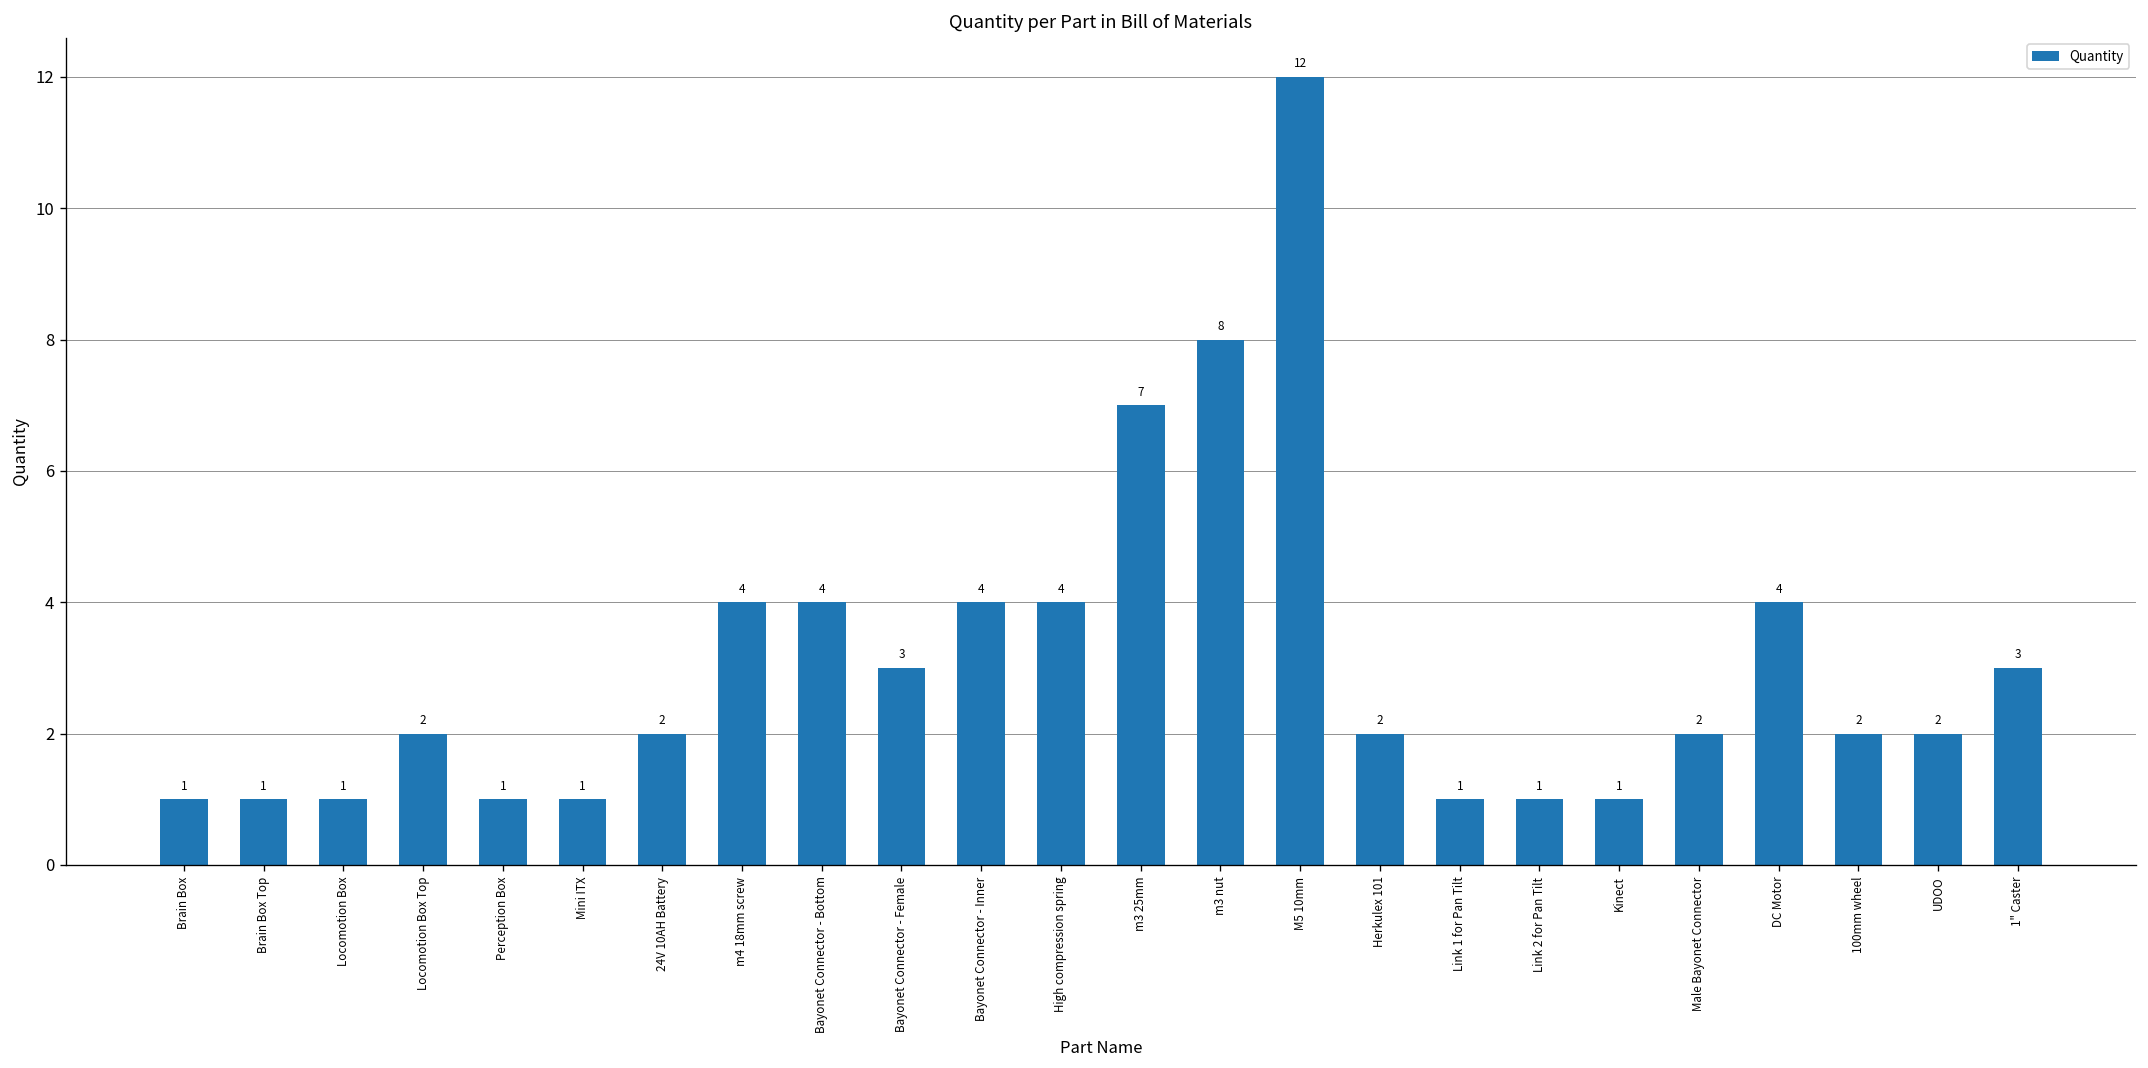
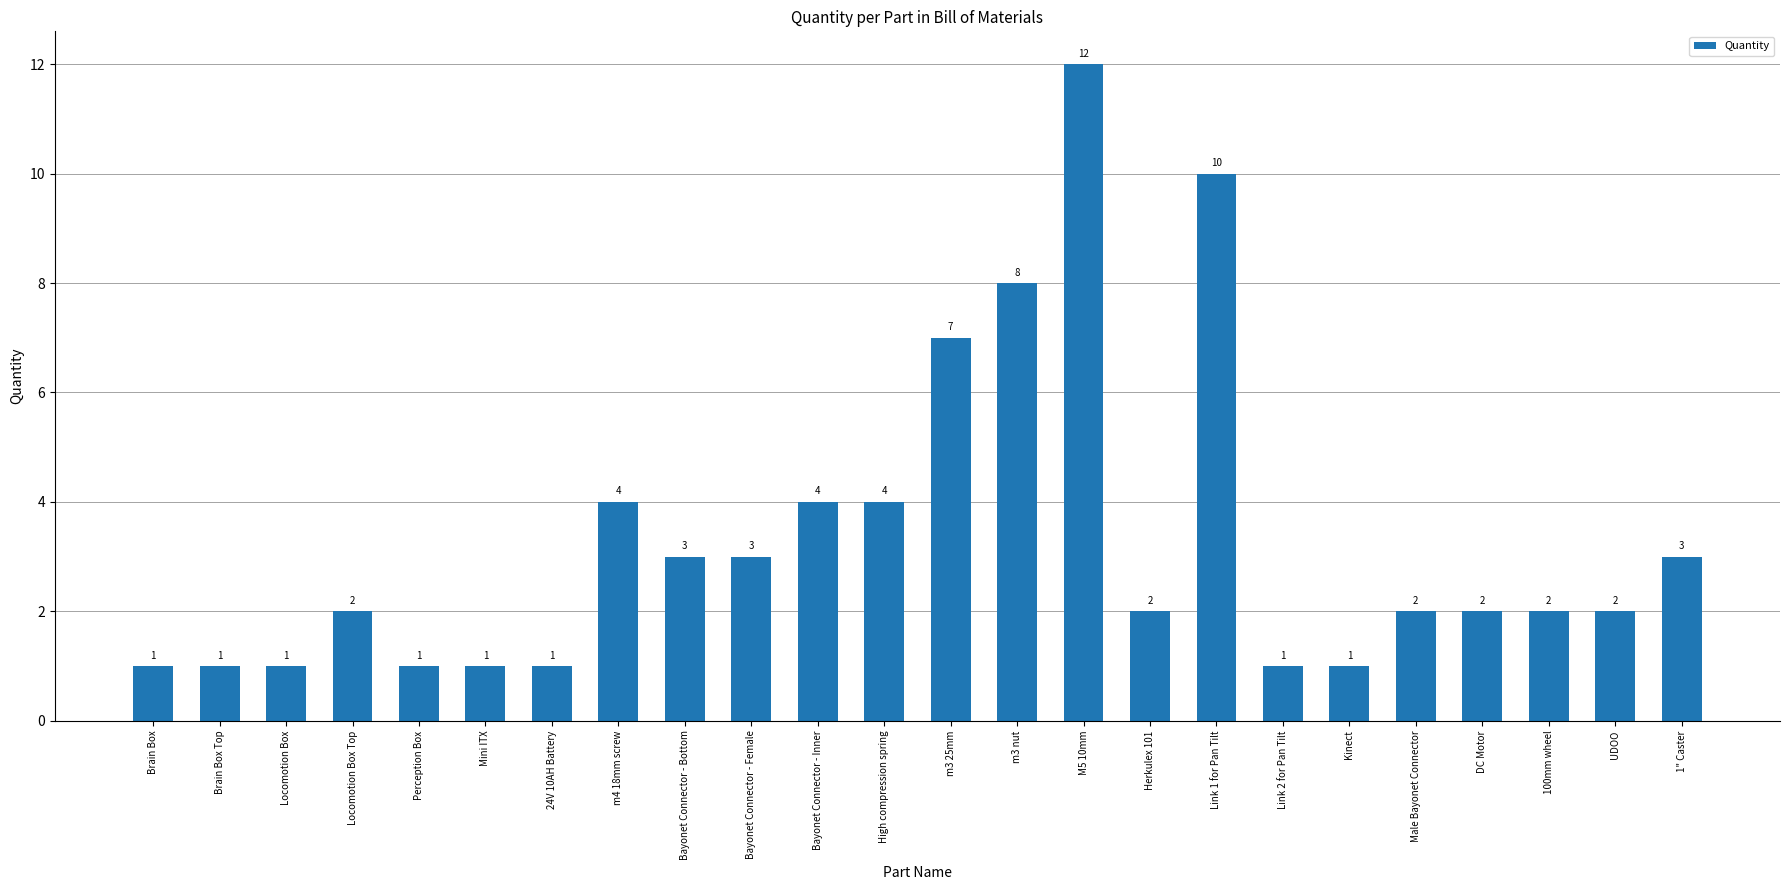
24V 10AH Battery: 2 -> 1
Bayonet Connector - Bottom: 4 -> 3
Link 1 for Pan Tilt: 1 -> 10
DC Motor: 4 -> 2
